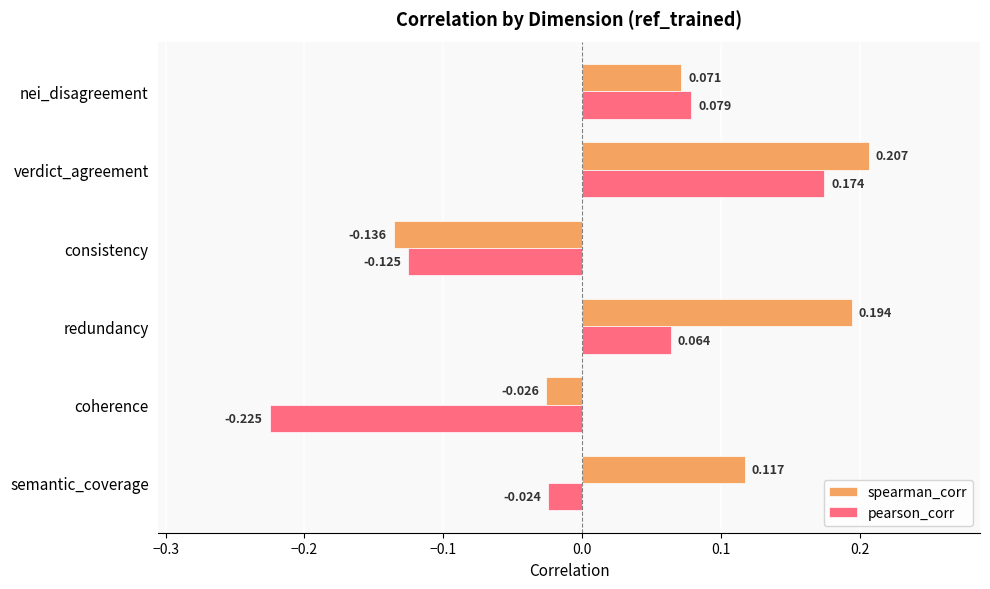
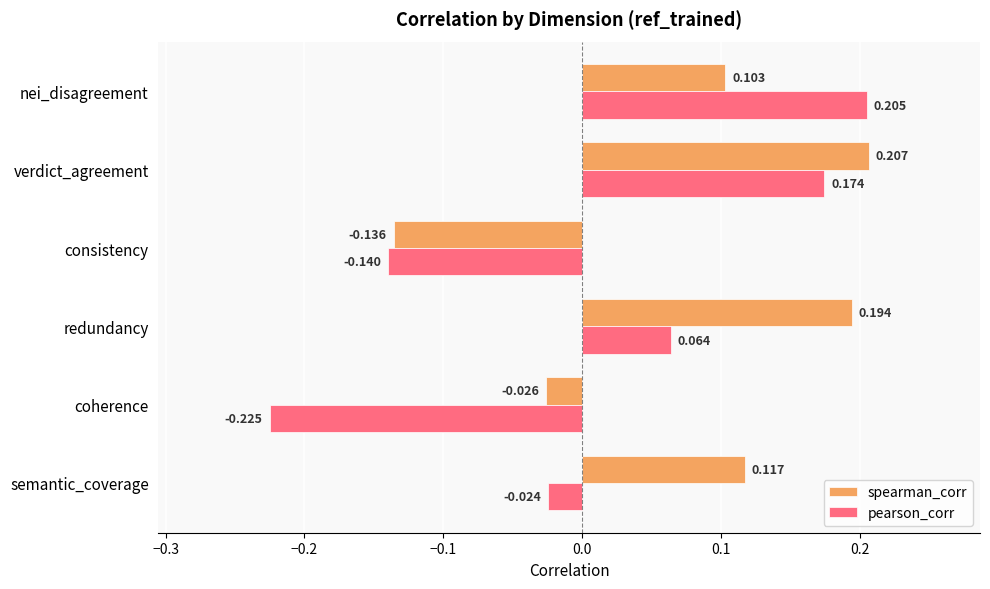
spearman_corr, nei_disagreement: 0.071 -> 0.103
pearson_corr, nei_disagreement: 0.079 -> 0.205
pearson_corr, consistency: -0.125 -> -0.140
